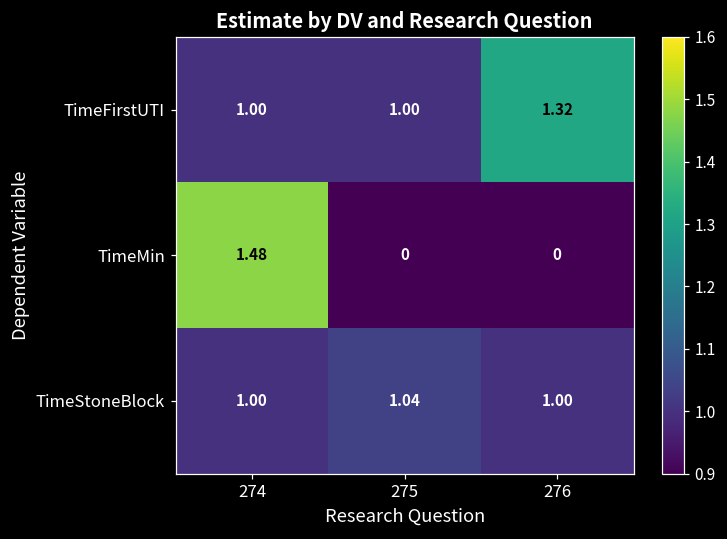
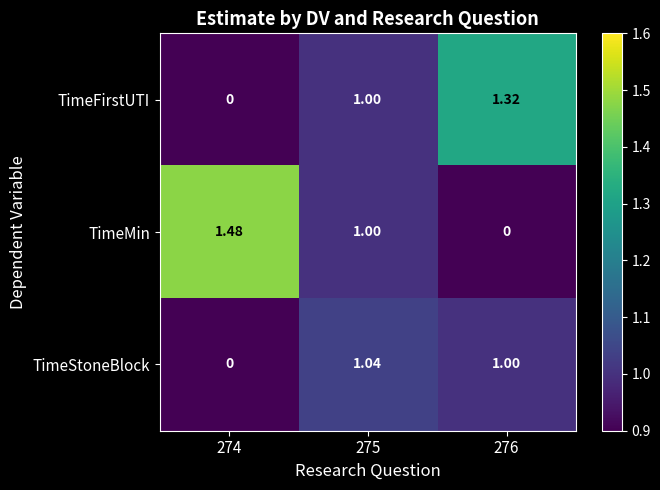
TimeFirstUTI, 274: 1.00 -> 0
TimeMin, 275: 0 -> 1.00
TimeStoneBlock, 274: 1.00 -> 0
